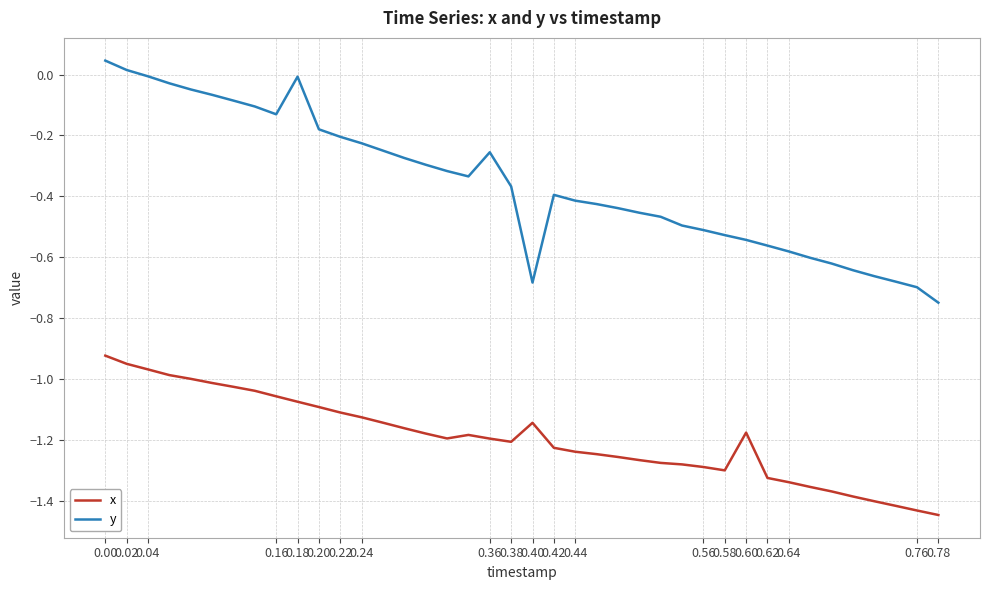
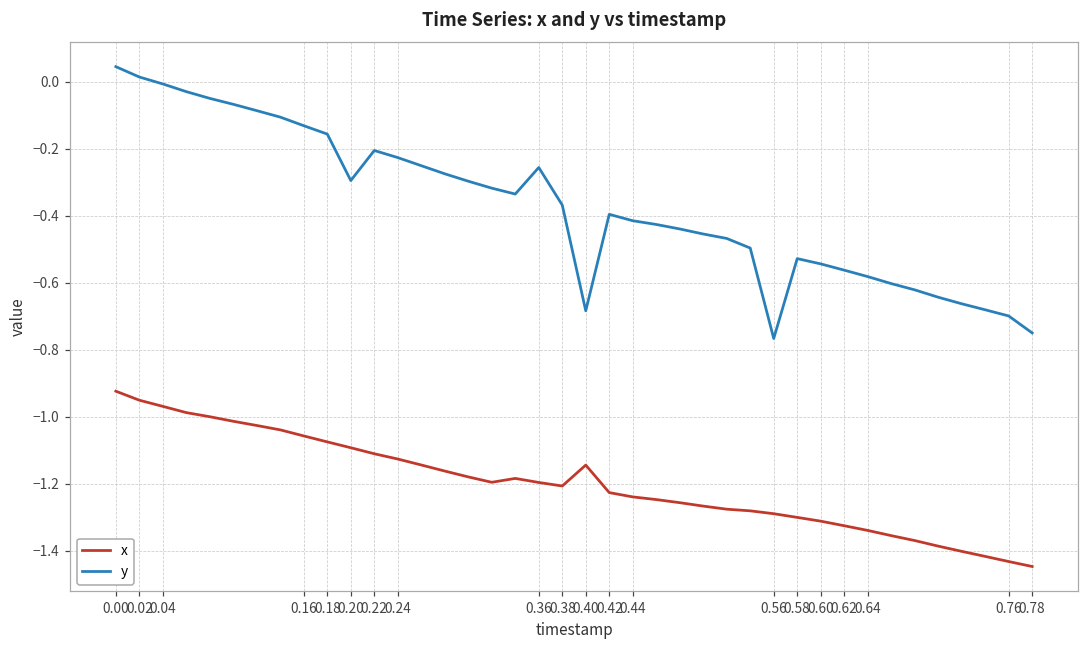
y, 0.18: -0.01 -> -0.16
y, 0.20: -0.18 -> -0.29
y, 0.56: -0.51 -> -0.77
x, 0.60: -1.18 -> -1.31
